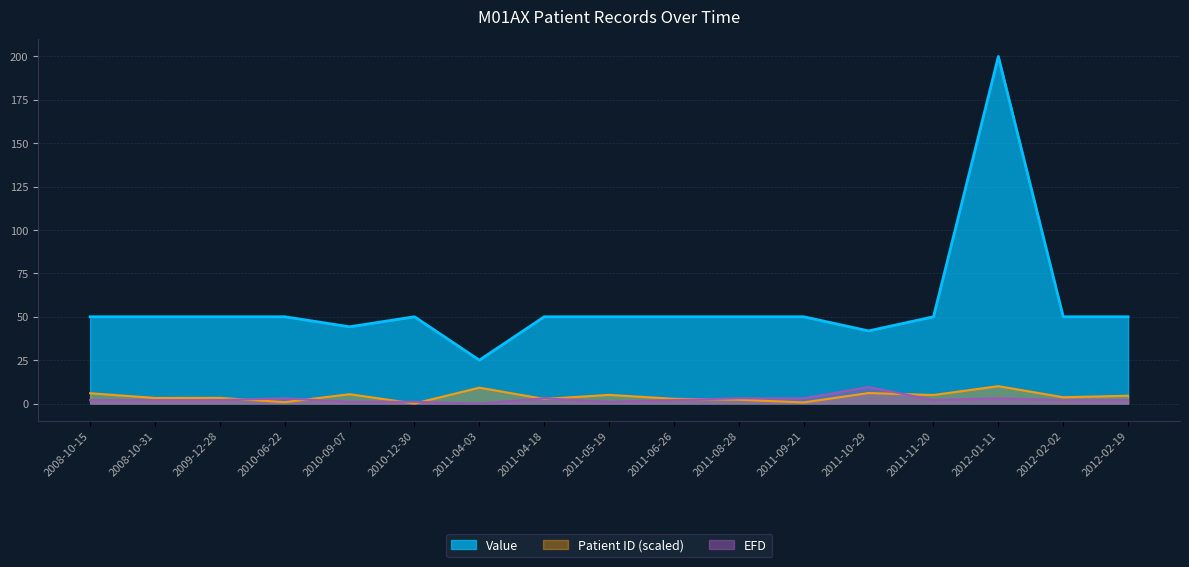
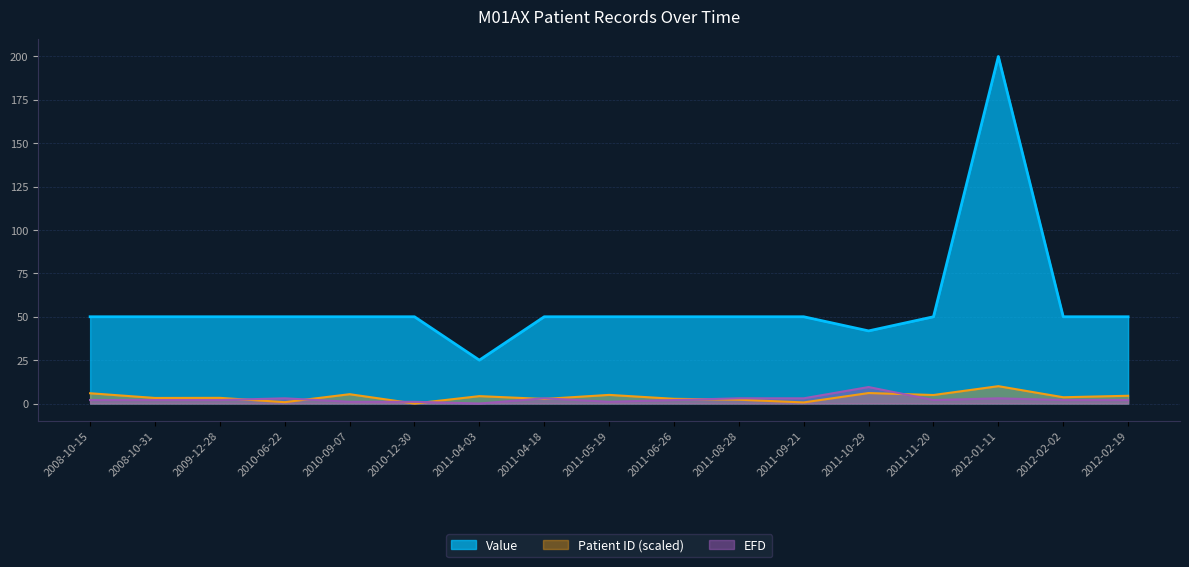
Value, 2010-09-07: 44 -> 50
Patient ID (scaled), 2011-04-03: 9 -> 4
